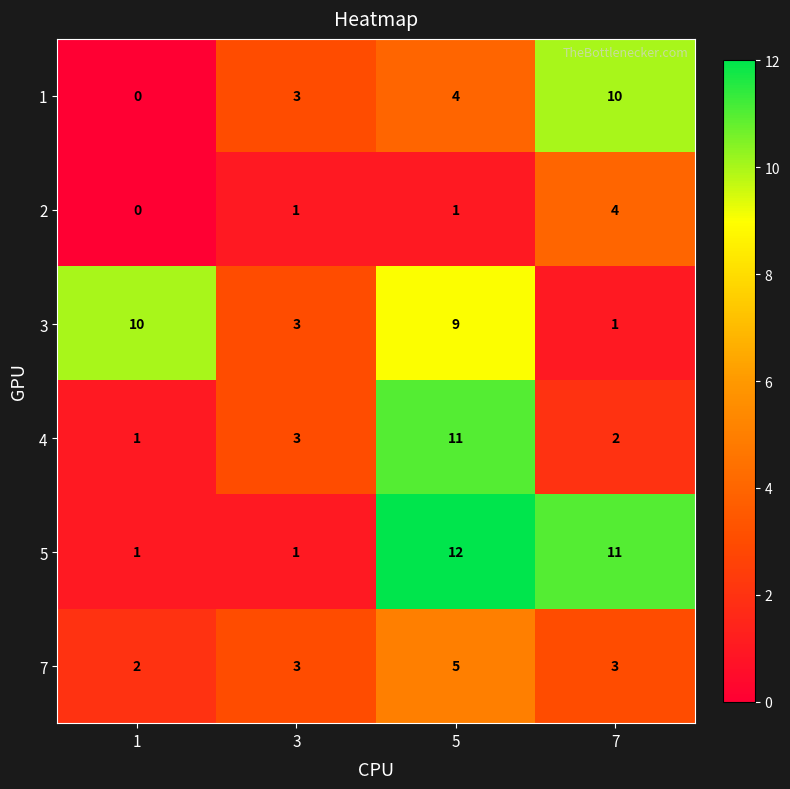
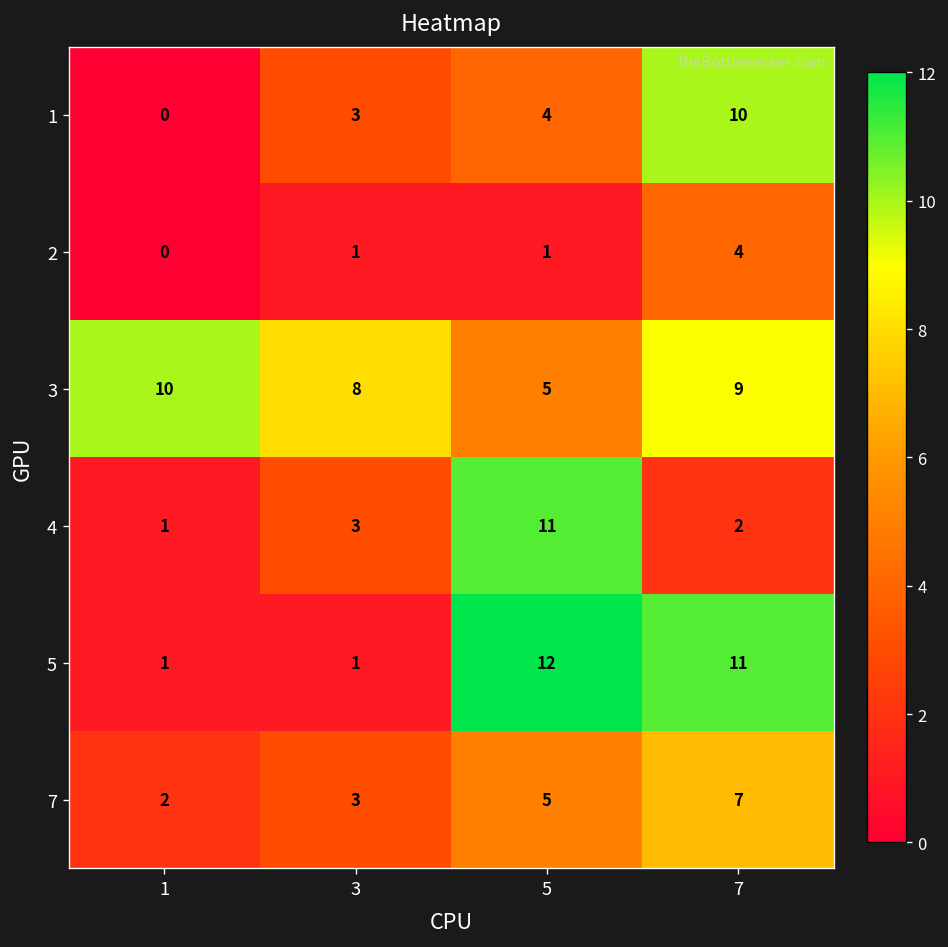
3, 3: 3 -> 8
3, 5: 9 -> 5
3, 7: 1 -> 9
7, 7: 3 -> 7
